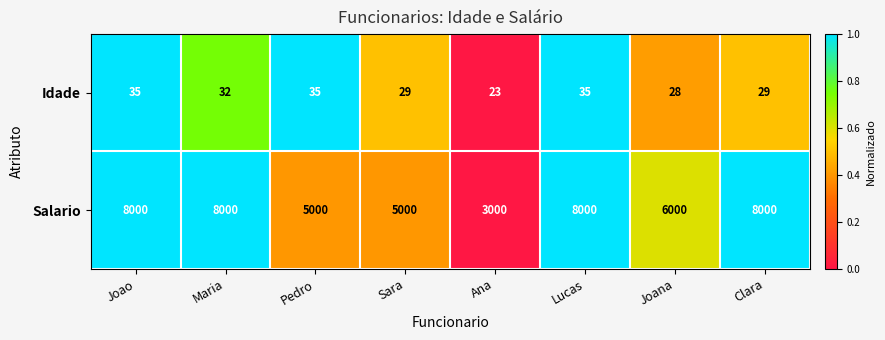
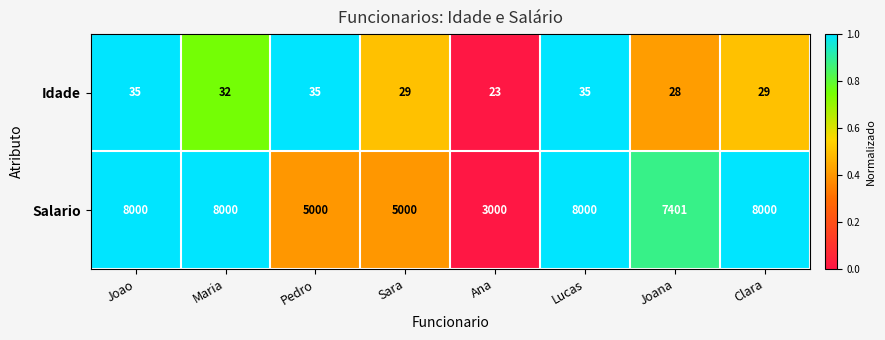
Salario, Joana: 6000 -> 7401
